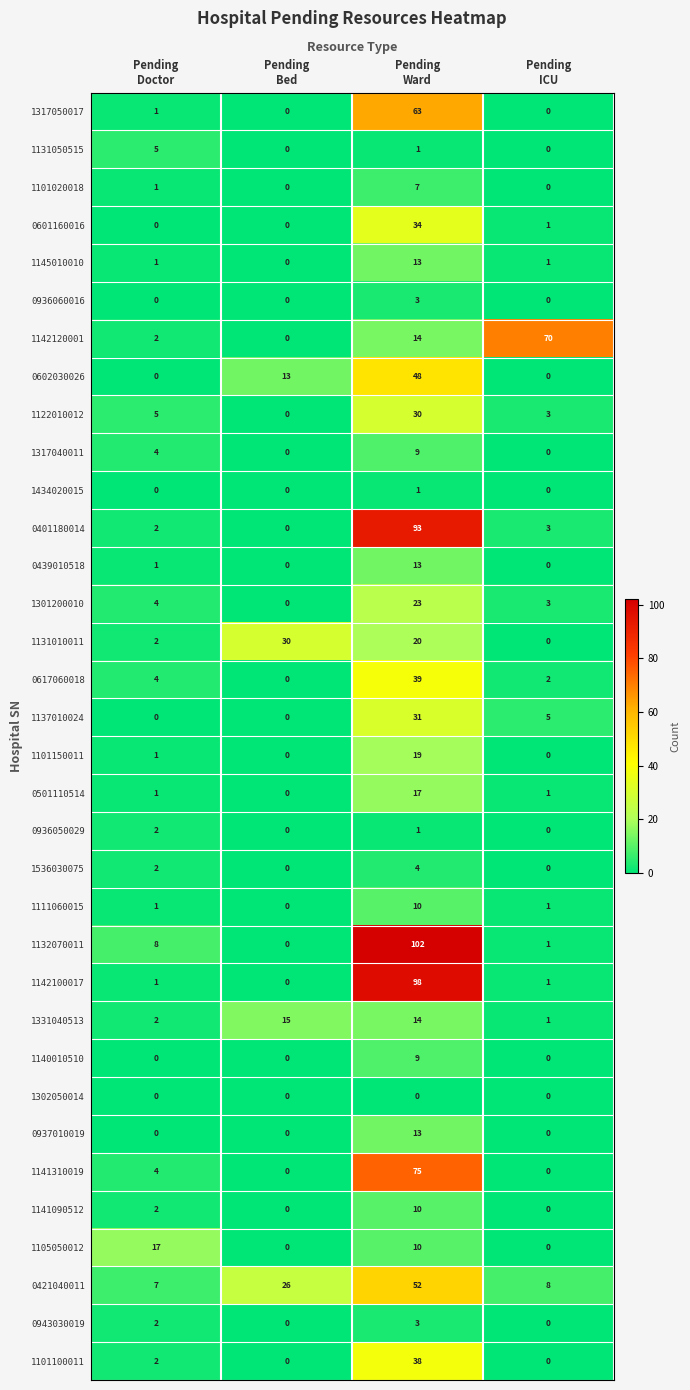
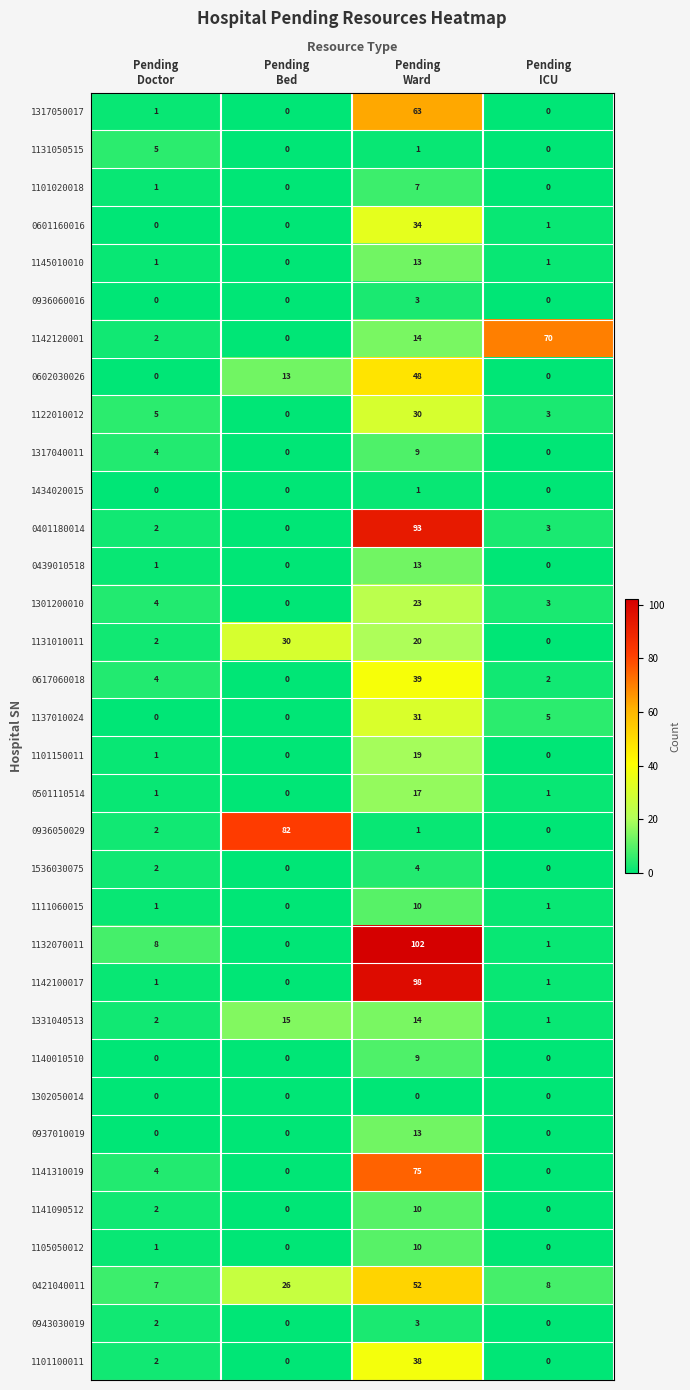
0936050029, Pending Bed: 0 -> 82
1105050012, Pending Doctor: 17 -> 1
